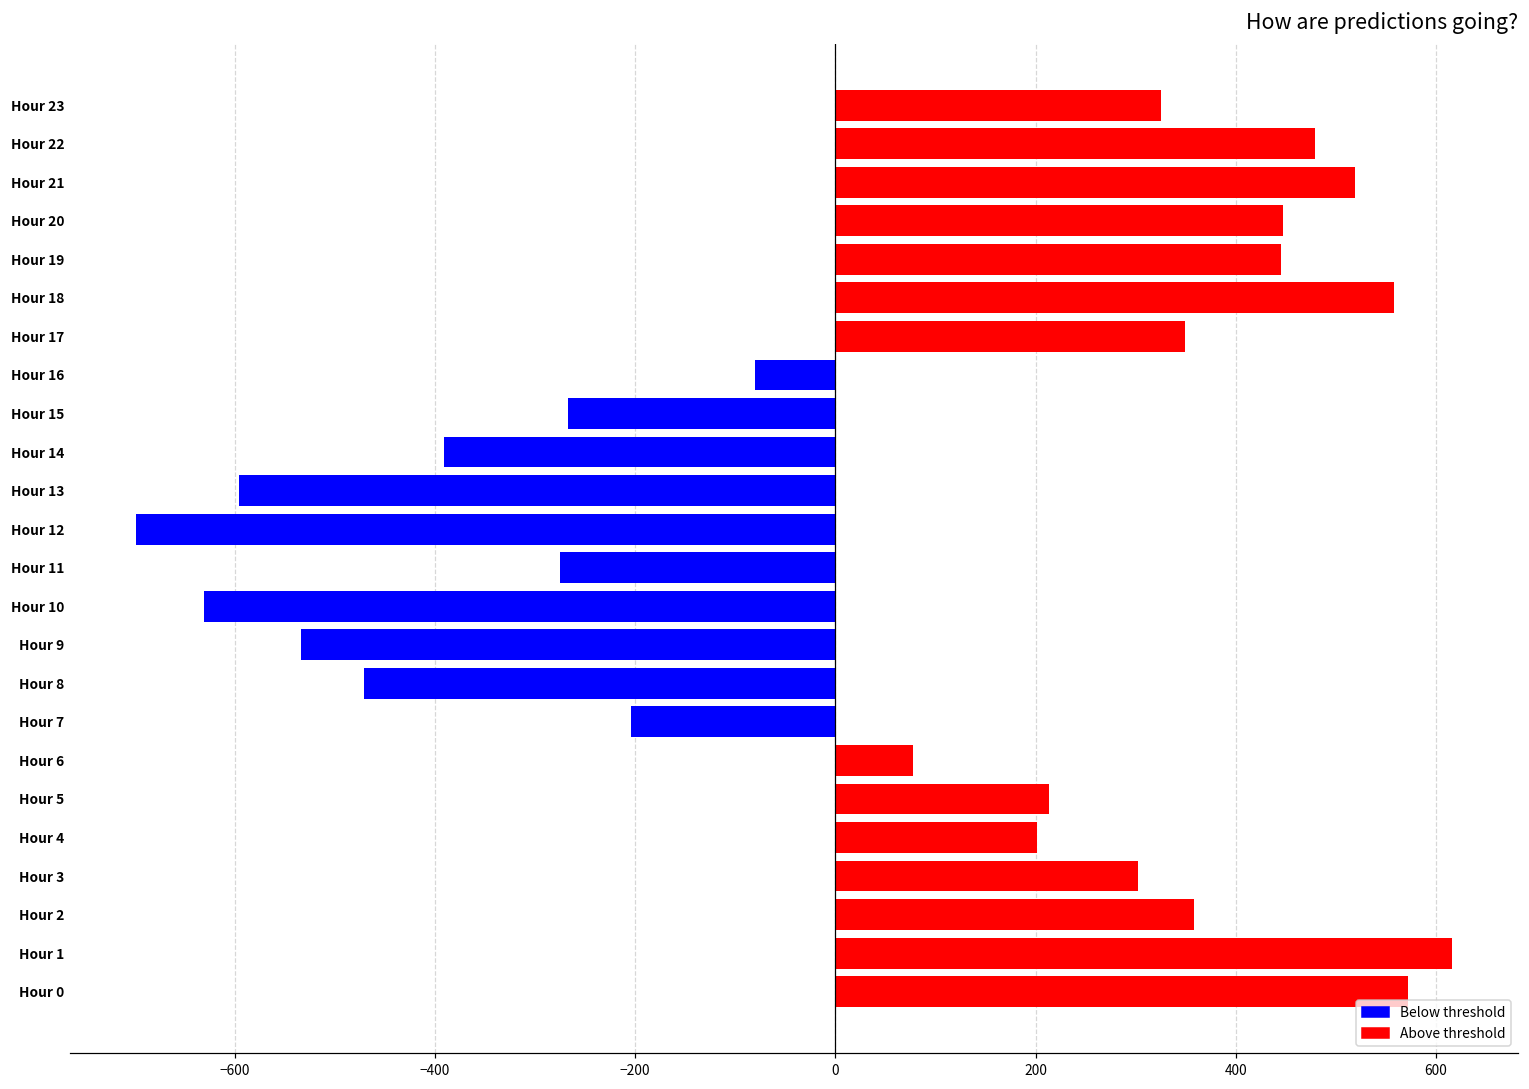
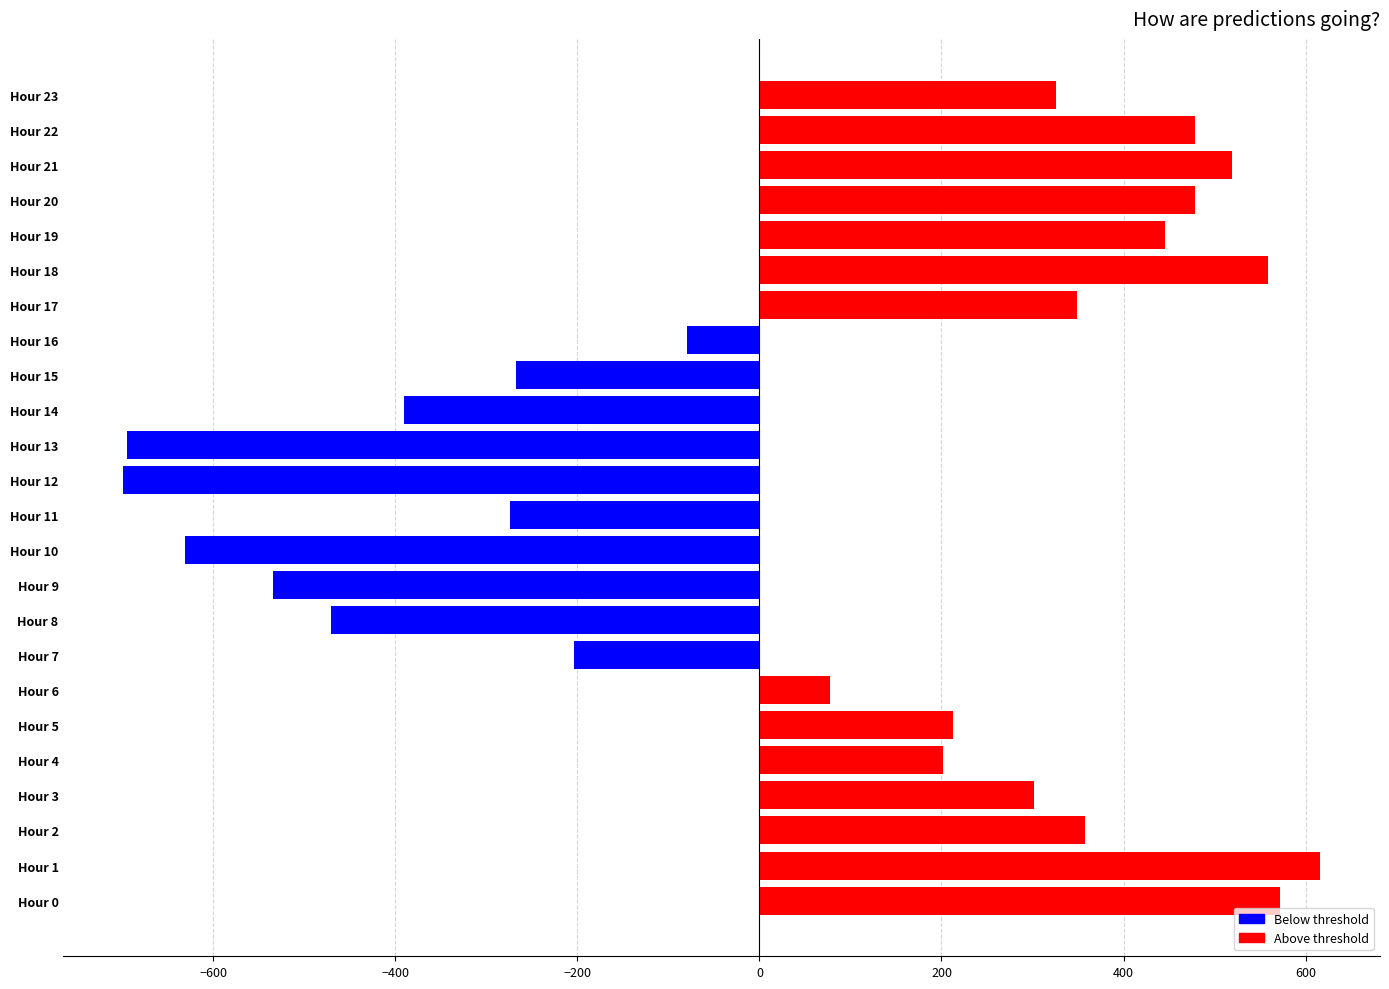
Hour 20: 450 -> 480
Hour 13: -600 -> -700
